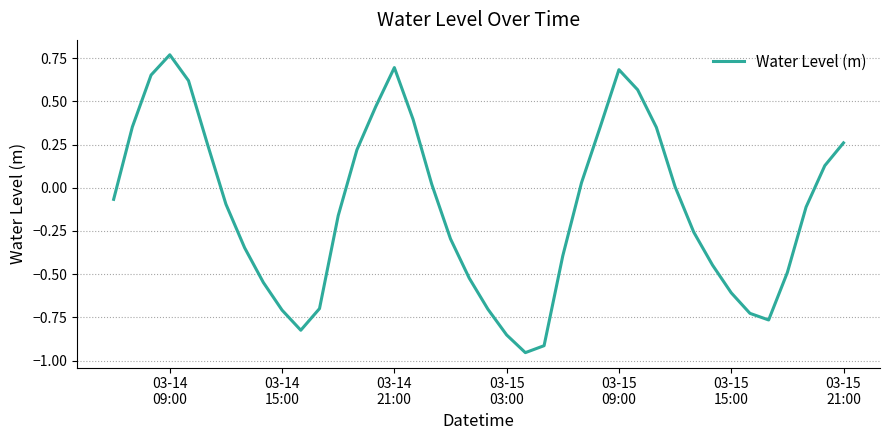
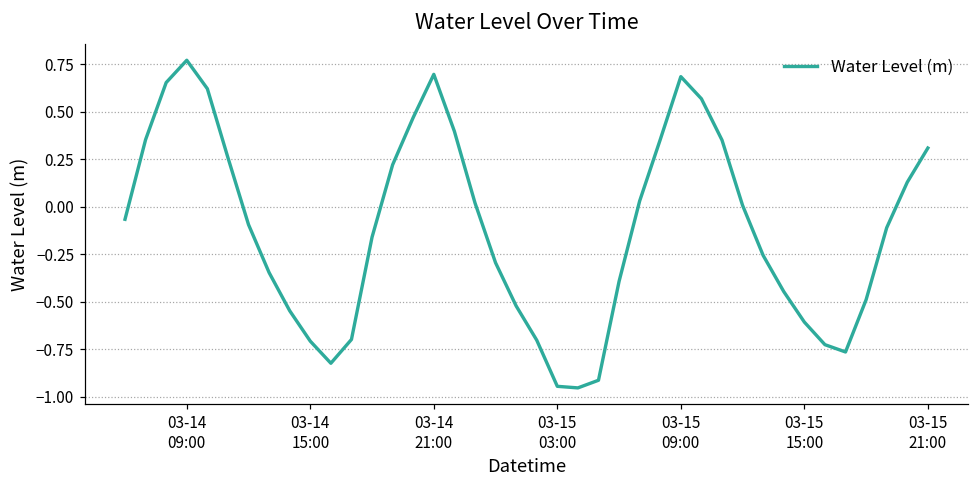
03-15 03:00: -0.85 -> -0.95
03-15 21:00: 0.26 -> 0.31
